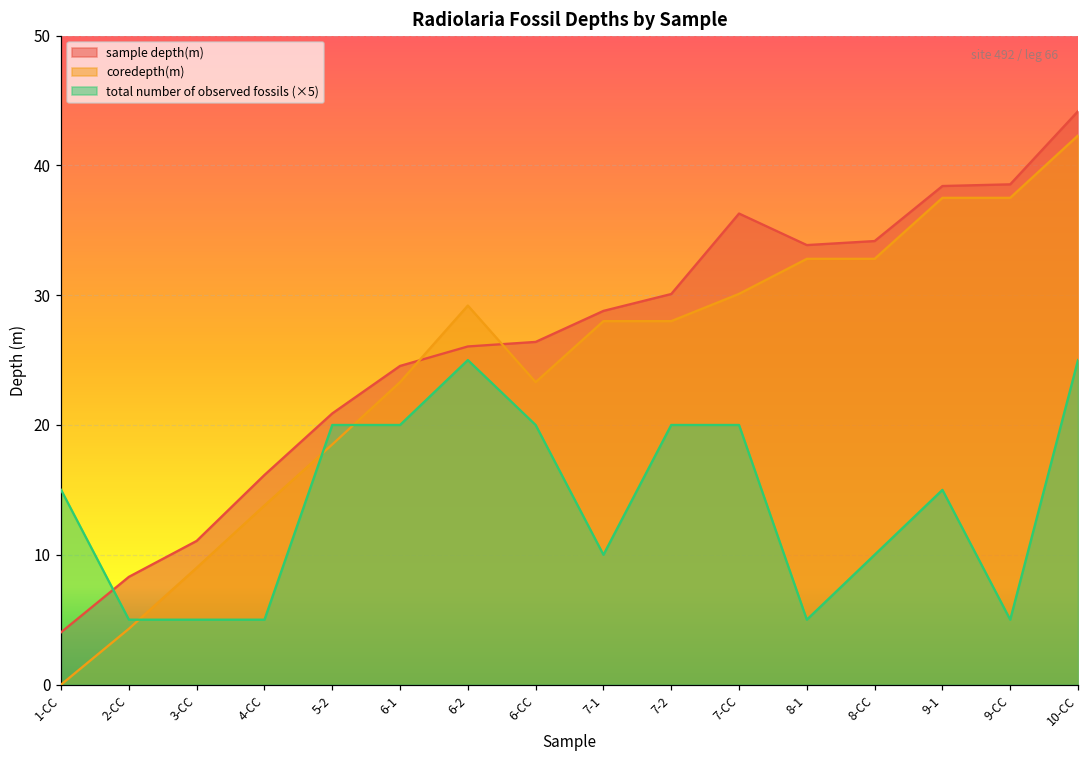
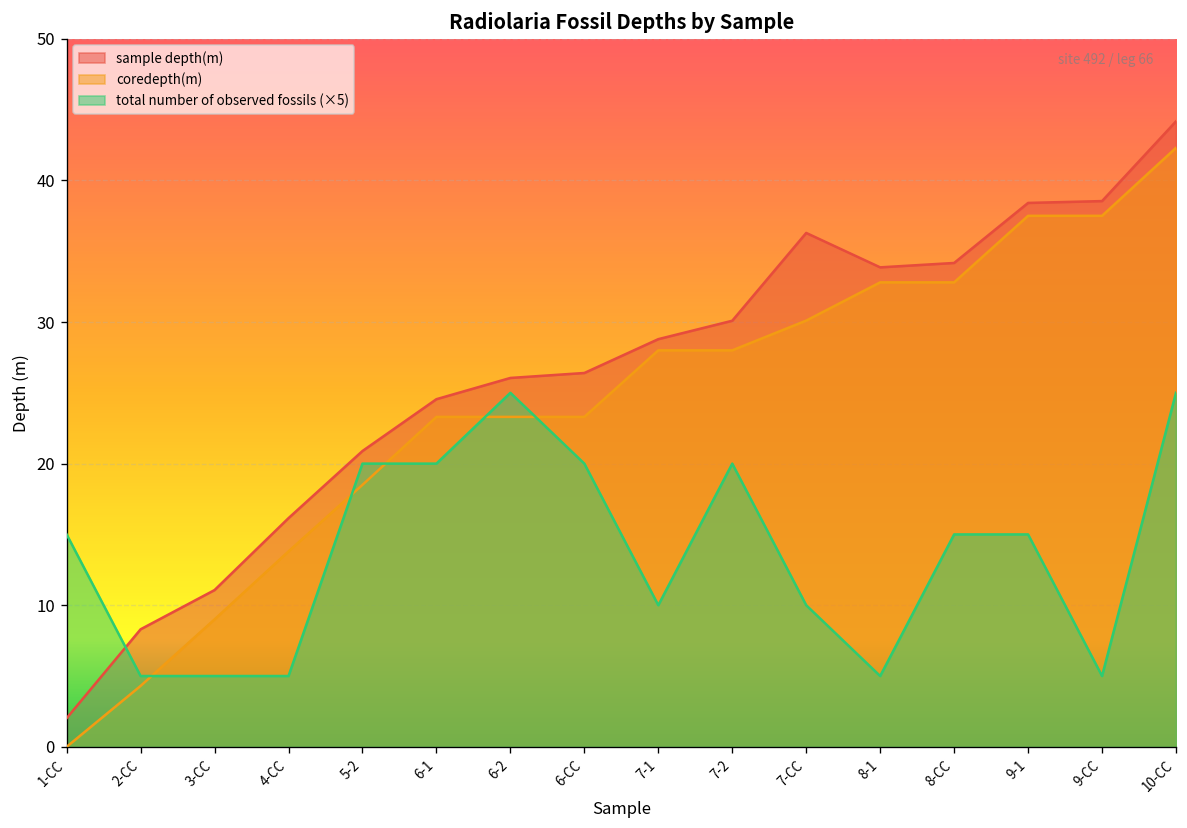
sample depth(m), 1-CC: 4.0 -> 2.0
coredepth(m), 6-2: 29.2 -> 23.3
total number of observed fossils (×5), 7-CC: 20.0 -> 10.0
total number of observed fossils (×5), 8-CC: 10.0 -> 15.0
